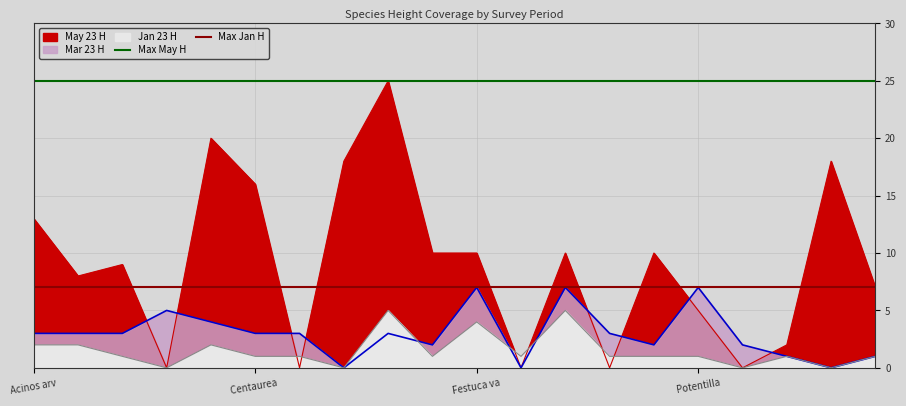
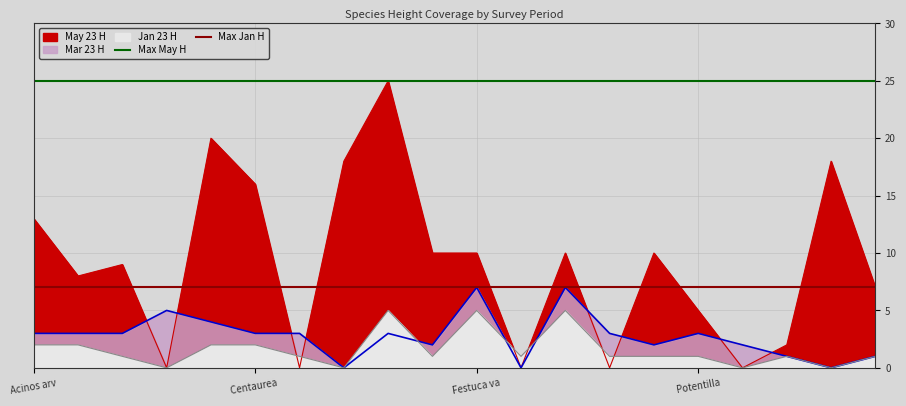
Jan 23 H, Centaurea: 1 -> 2
Jan 23 H, Festuca va: 4 -> 5
Mar 23 H, Potentilla: 7 -> 3
